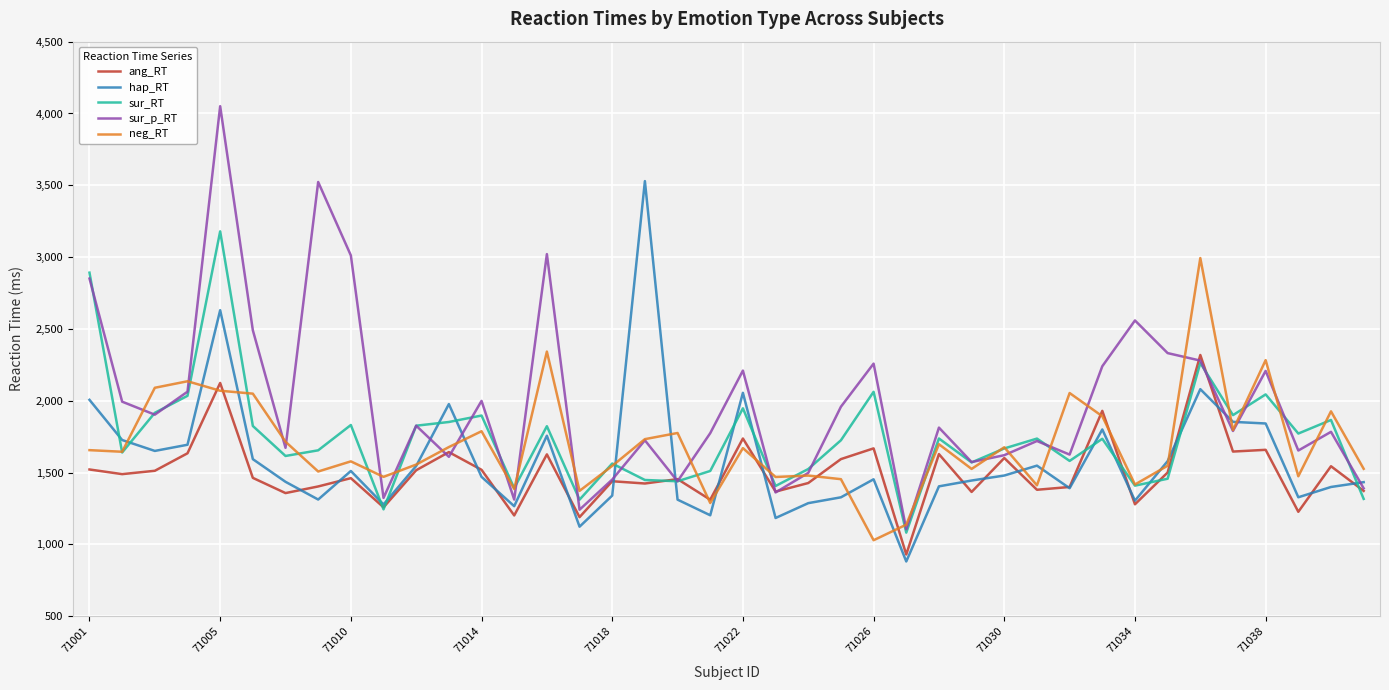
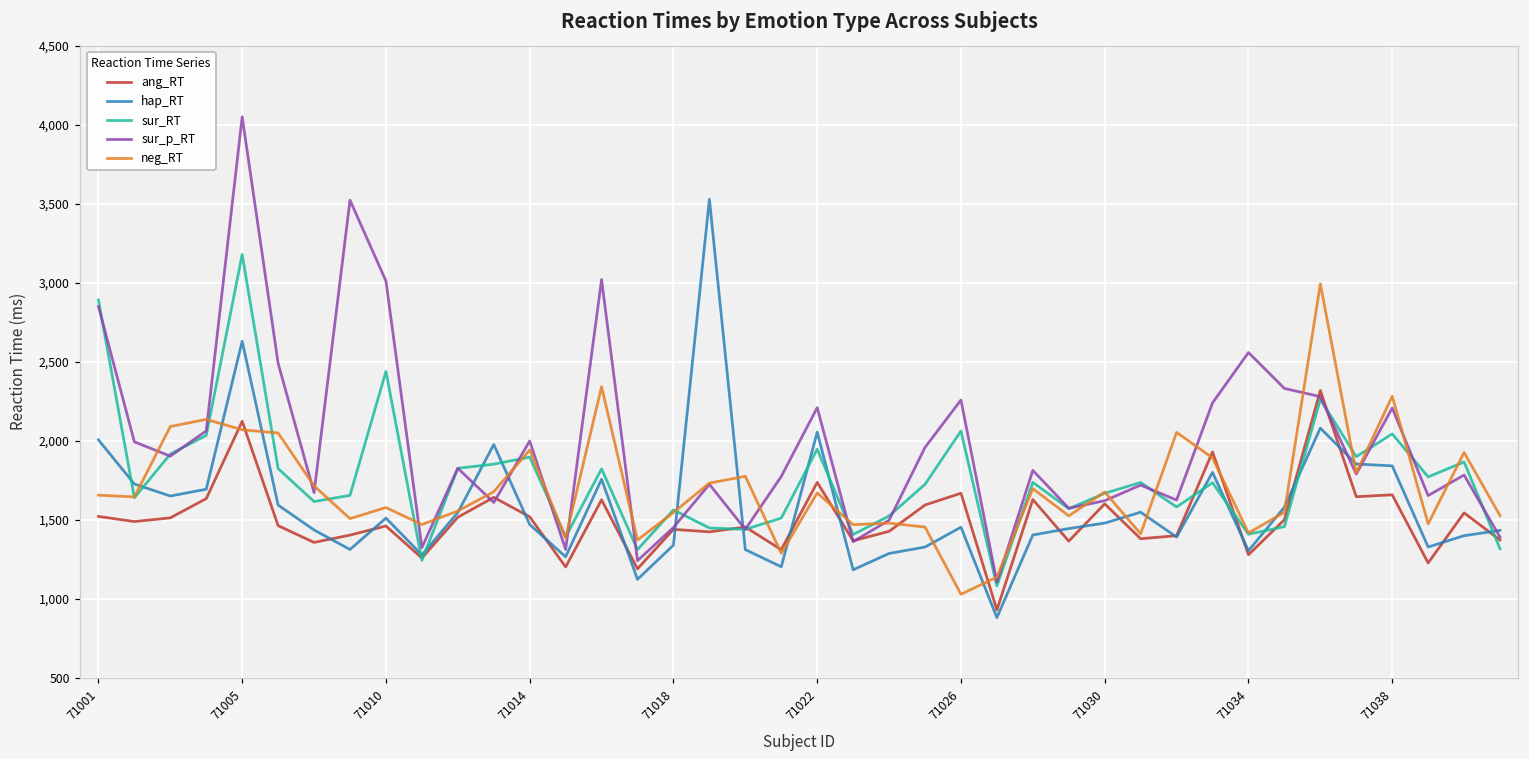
sur_RT, 71010: 1,830 -> 2,440
neg_RT, 71014: 1,790 -> 1,940
